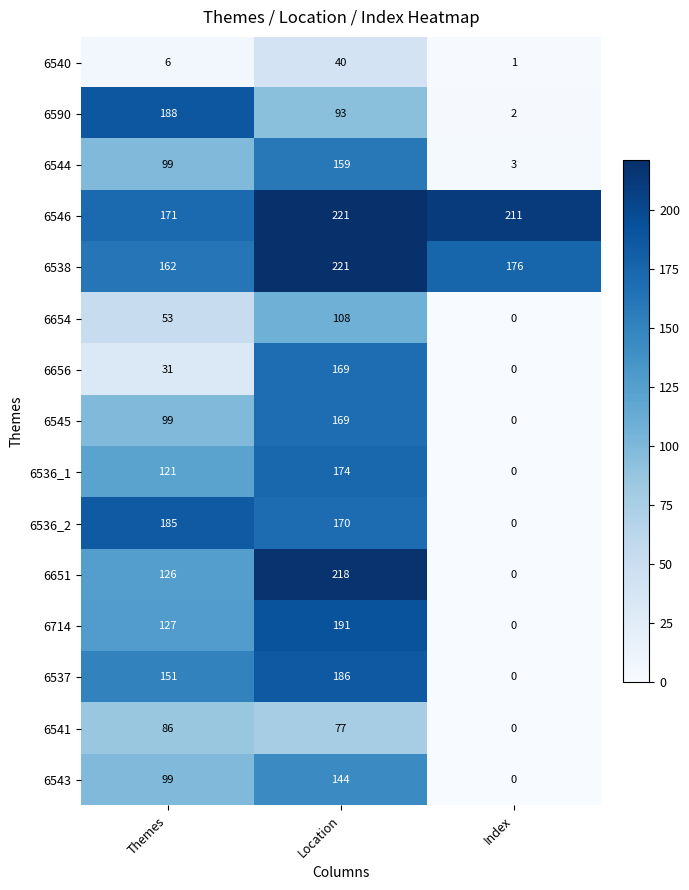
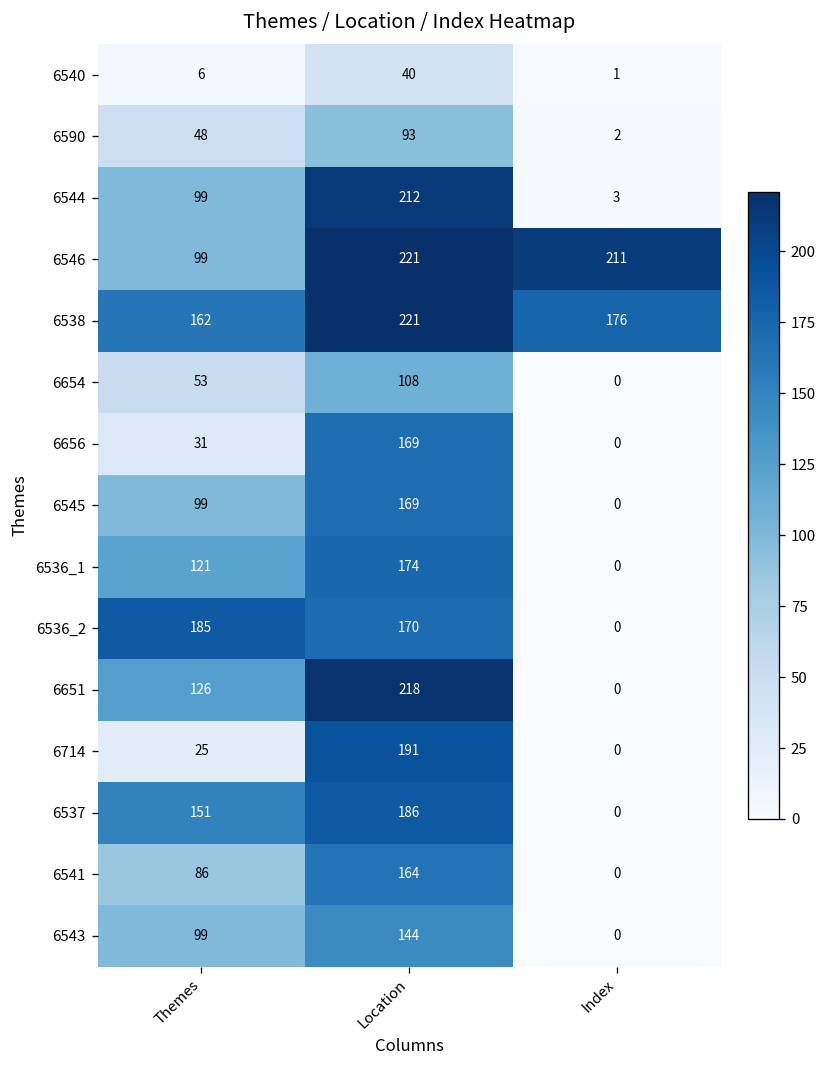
6590, Themes: 188 -> 48
6544, Location: 159 -> 212
6546, Themes: 171 -> 99
6714, Themes: 127 -> 25
6541, Location: 77 -> 164
